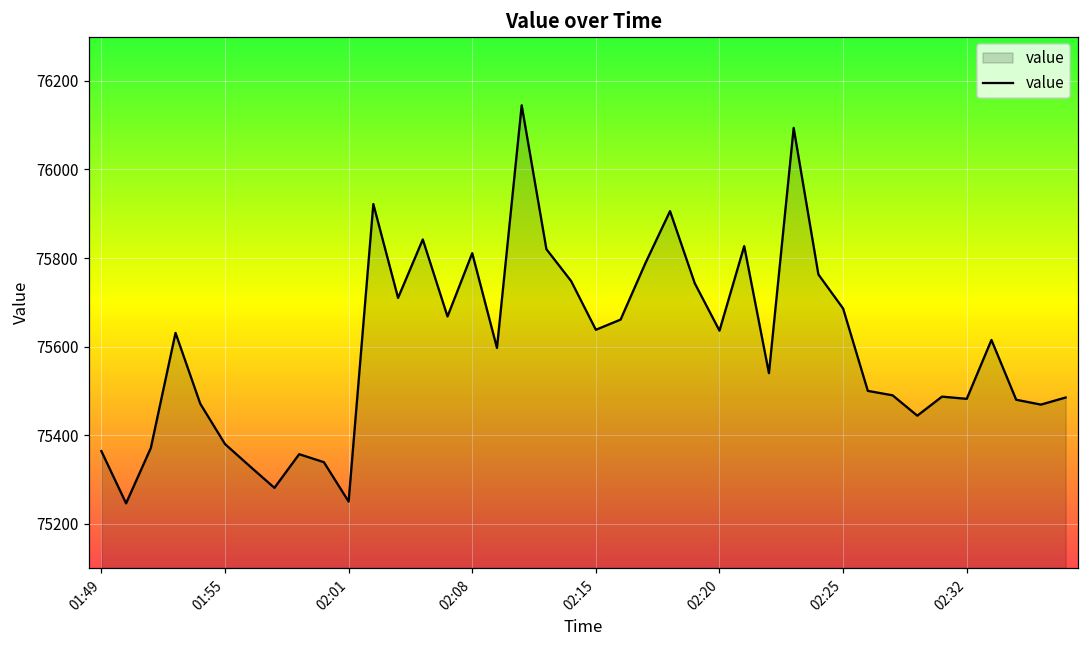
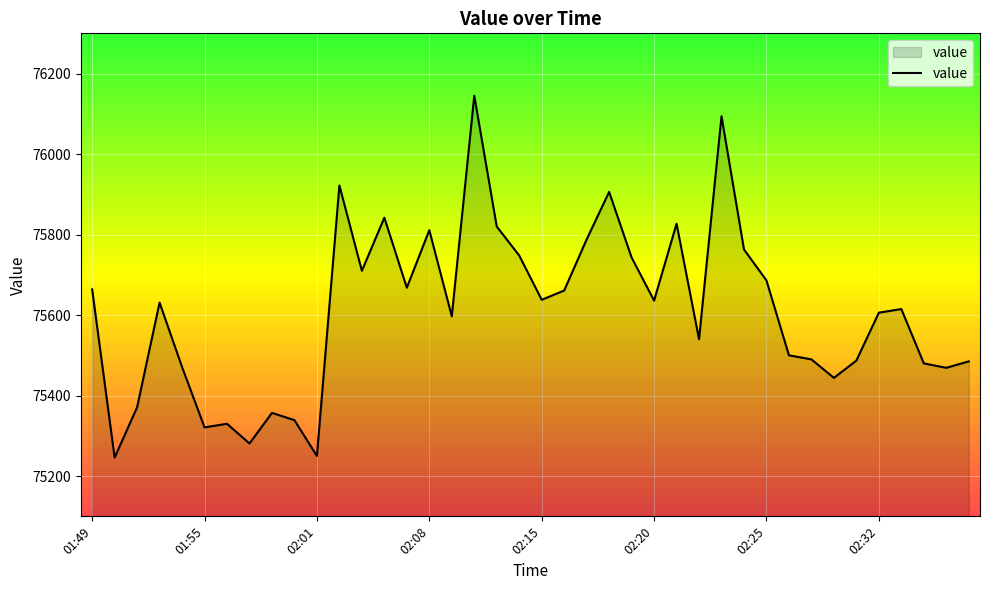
01:49: 75360 -> 75660
01:55: 75380 -> 75320
02:32: 75480 -> 75610
